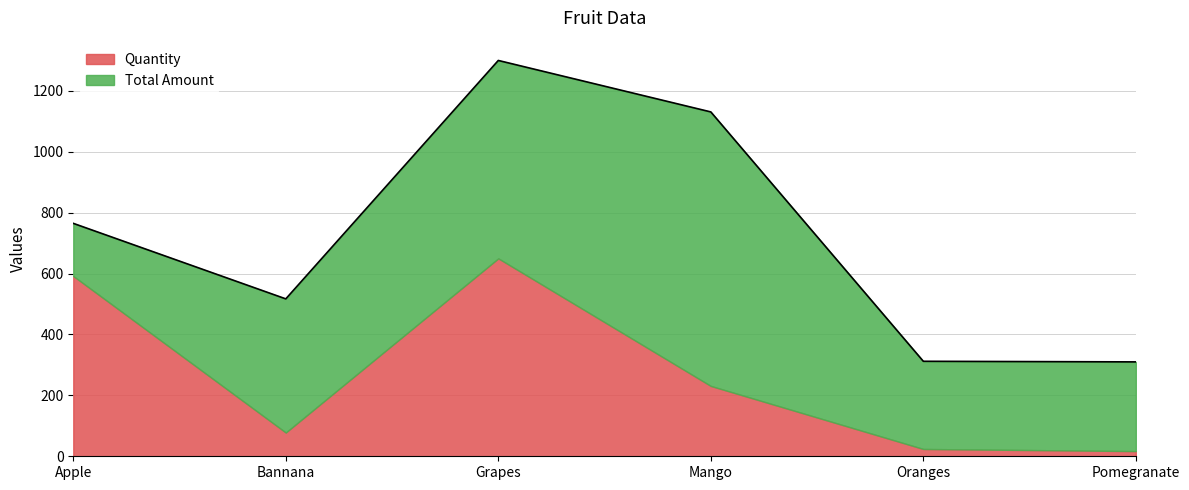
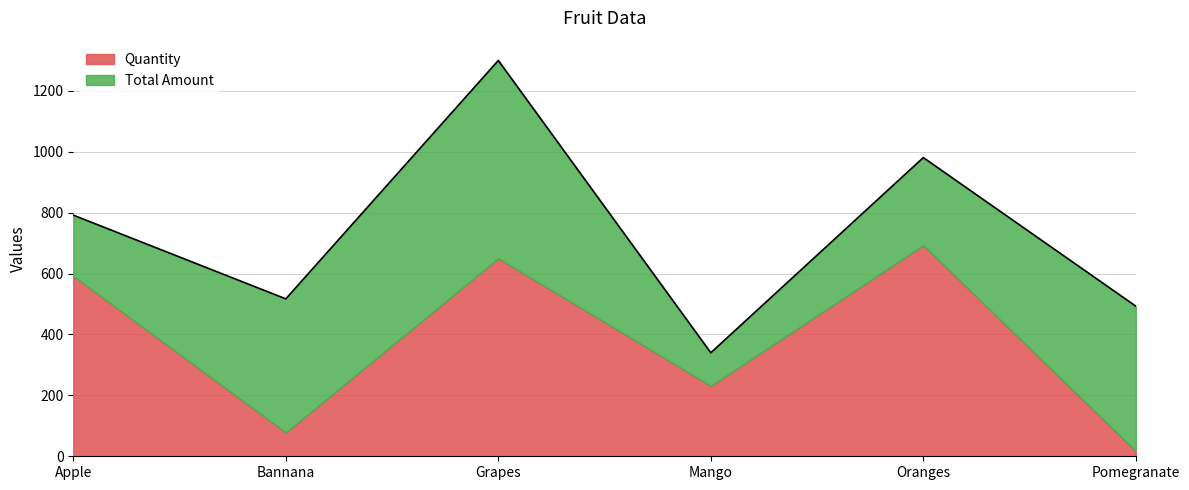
Total Amount, Apple: 170 -> 200
Total Amount, Mango: 900 -> 110
Quantity, Oranges: 20 -> 690
Total Amount, Pomegranate: 290 -> 480
